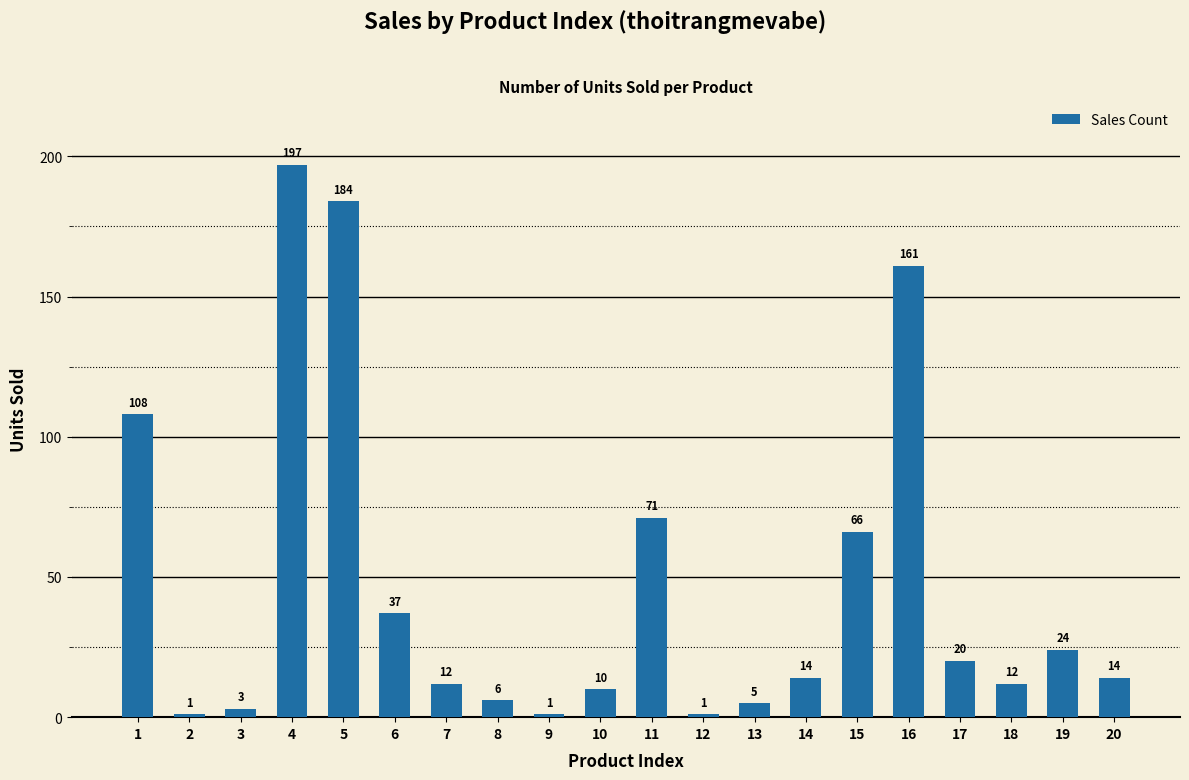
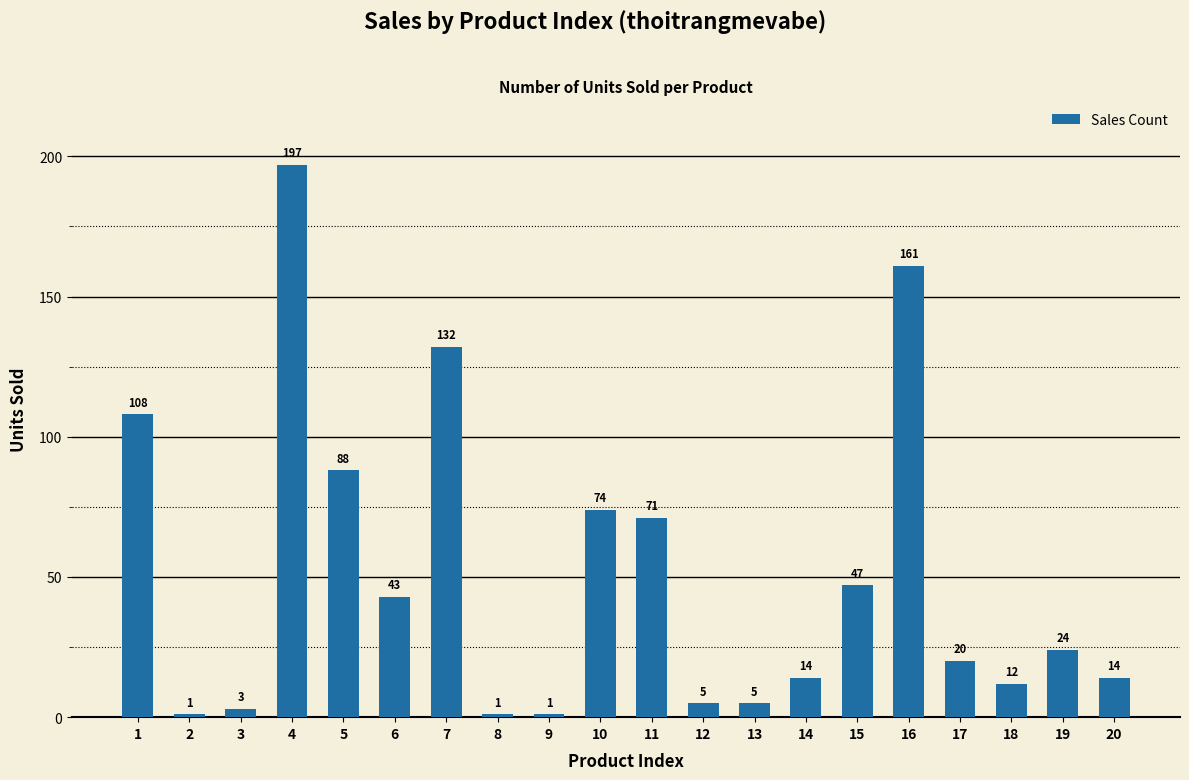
5: 184 -> 88
6: 37 -> 43
7: 12 -> 132
8: 6 -> 1
10: 10 -> 74
12: 1 -> 5
15: 66 -> 47
